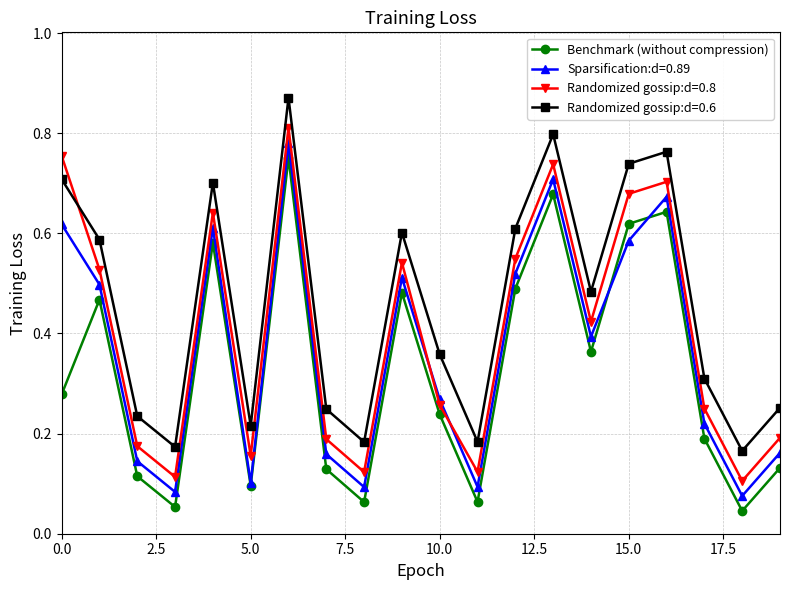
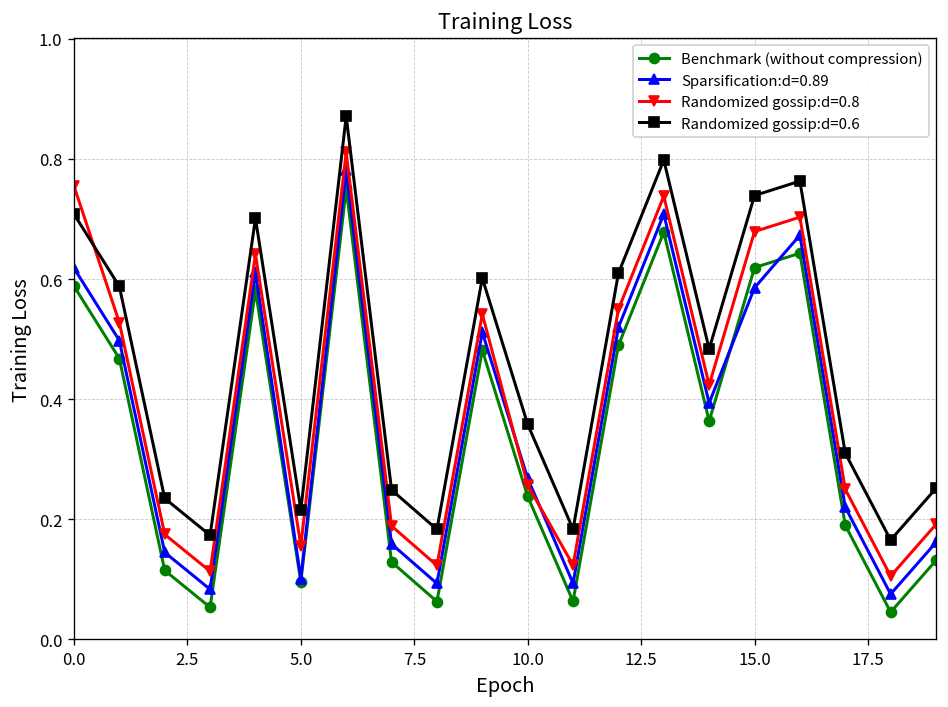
Benchmark (without compression), 0.0: 0.28 -> 0.59
